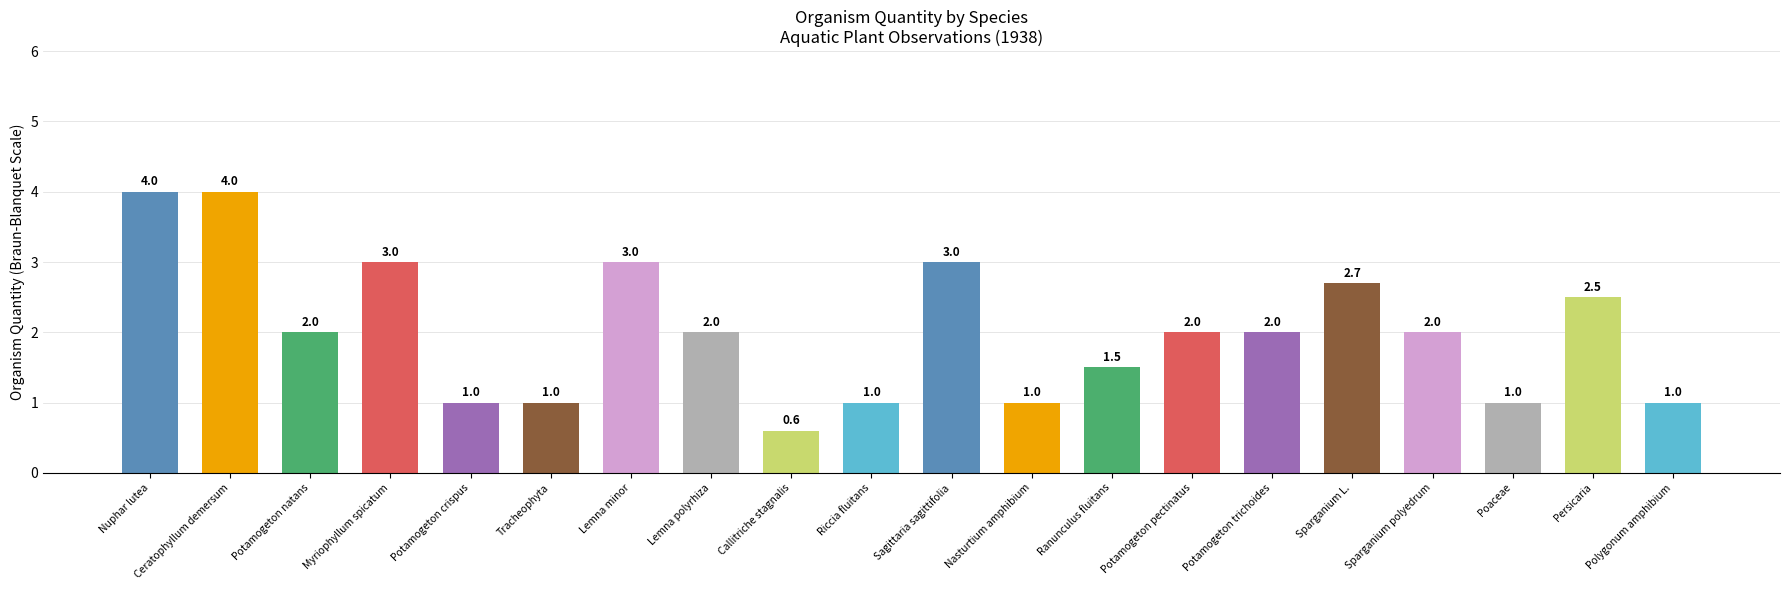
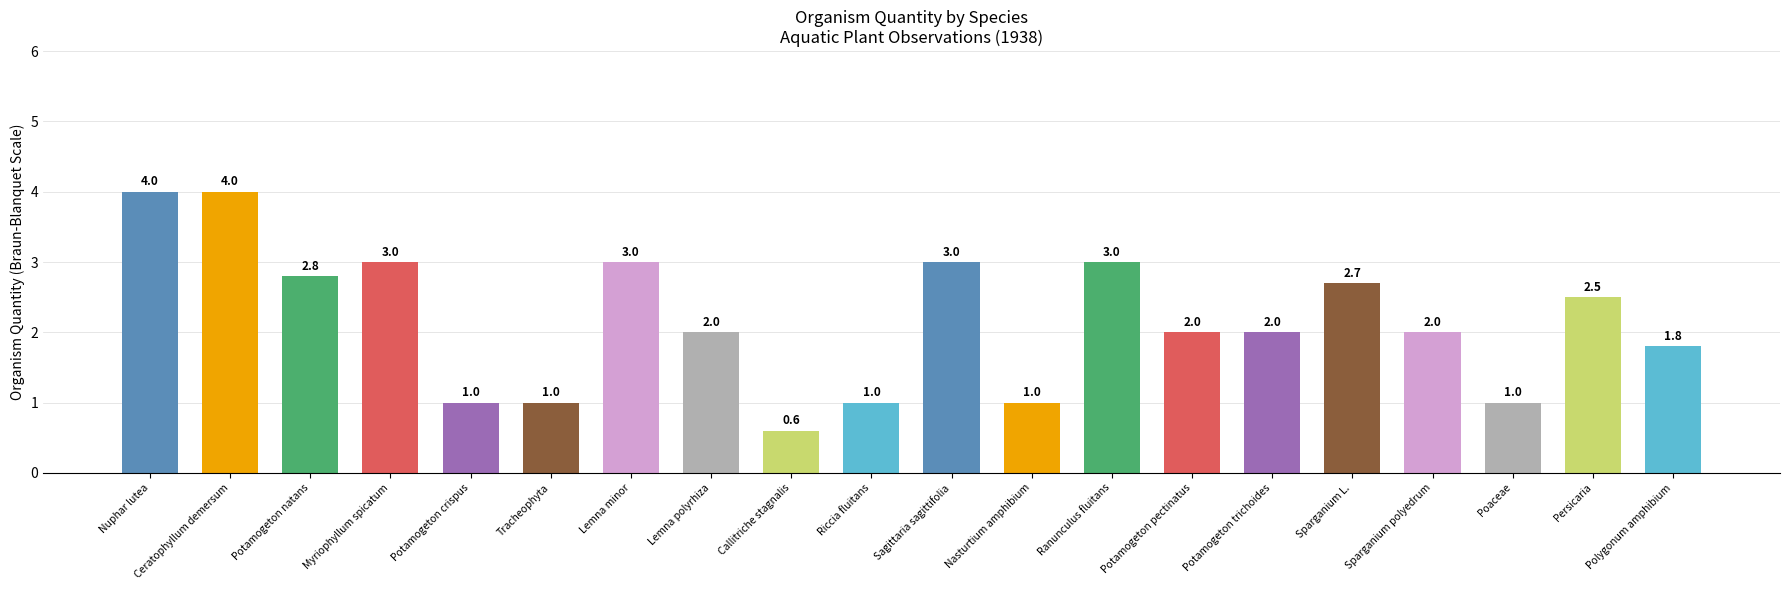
Potamogeton natans: 2.0 -> 2.8
Ranunculus fluitans: 1.5 -> 3.0
Polygonum amphibium: 1.0 -> 1.8
